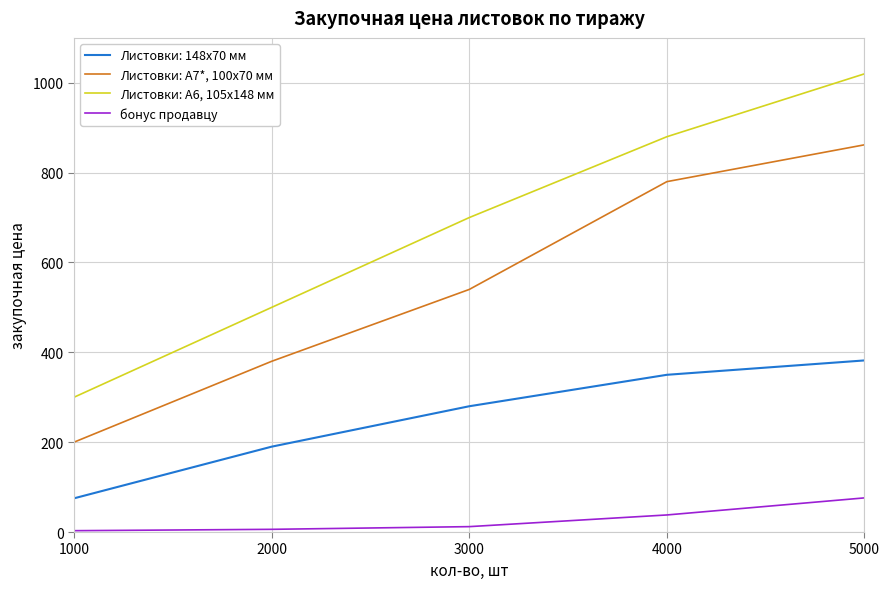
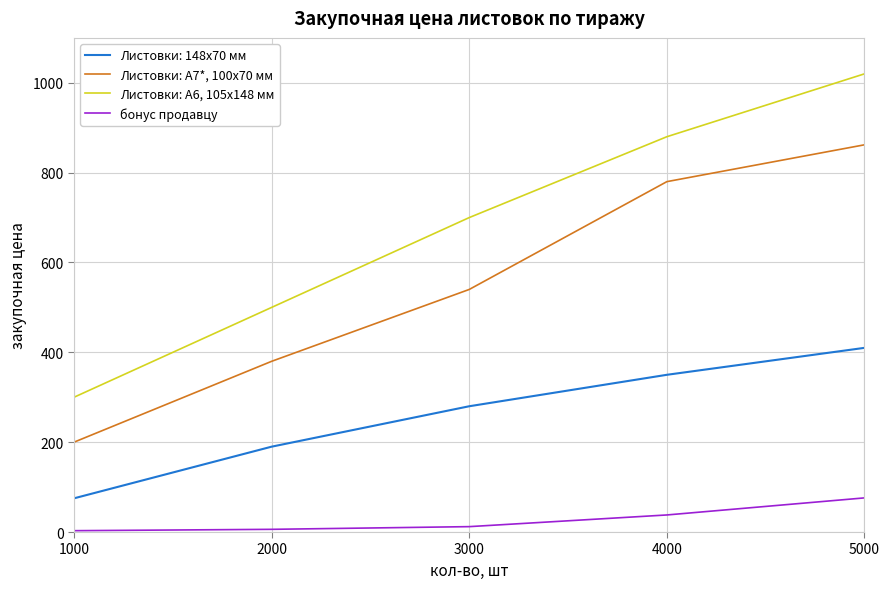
Листовки: 148х70 мм, 5000: 380 -> 410
